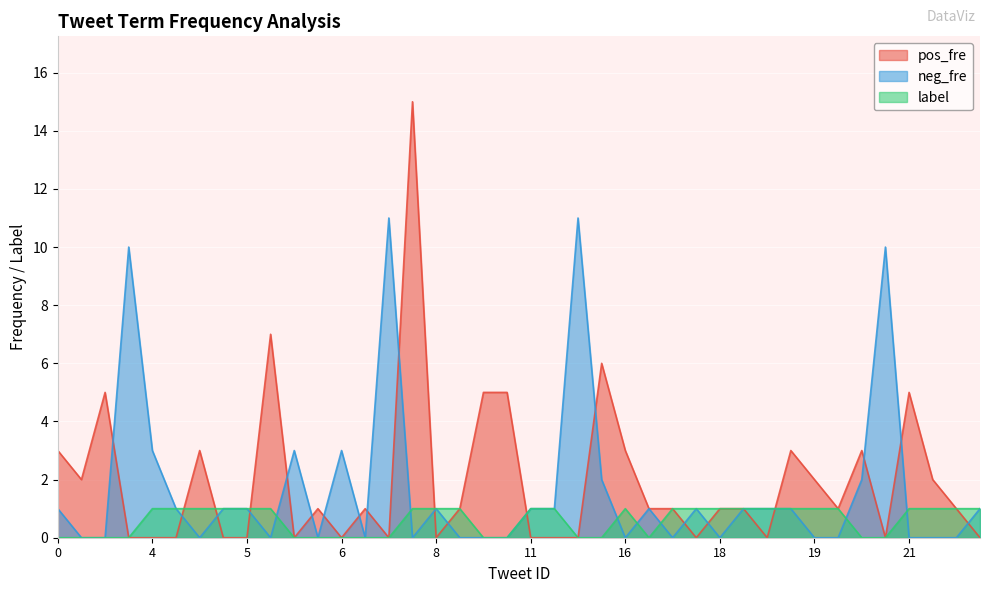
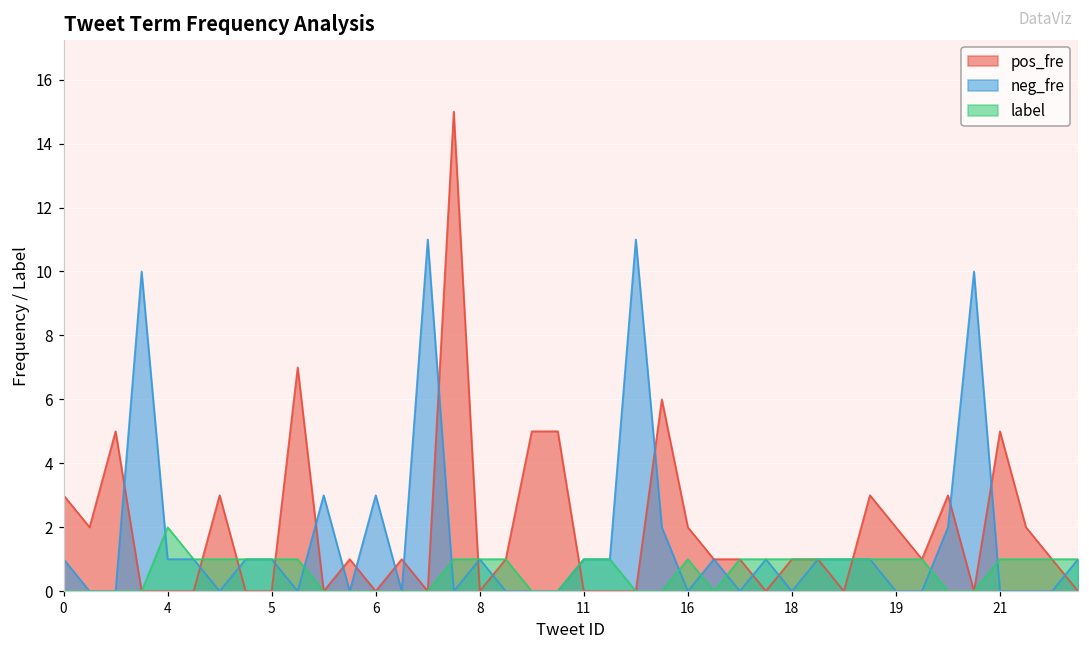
neg_fre, 4: 3 -> 1
label, 4: 1 -> 2
pos_fre, 16: 3 -> 2
